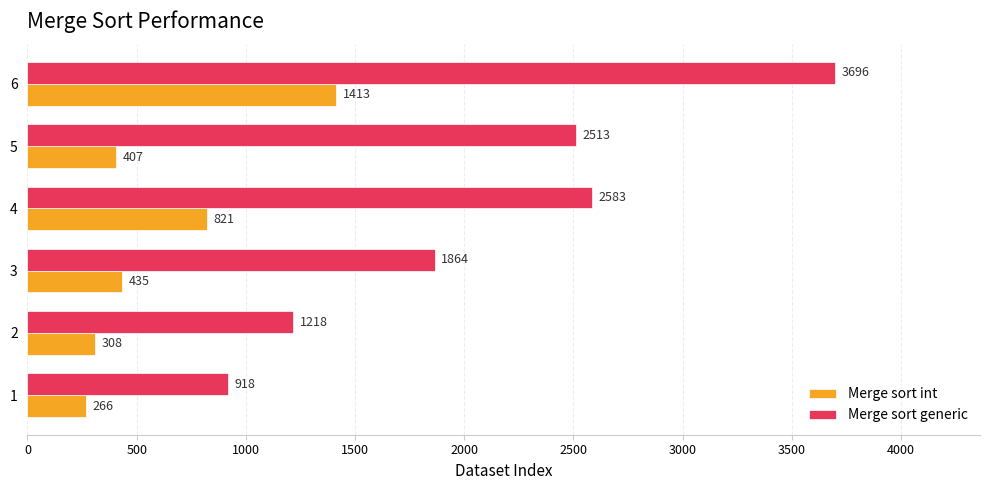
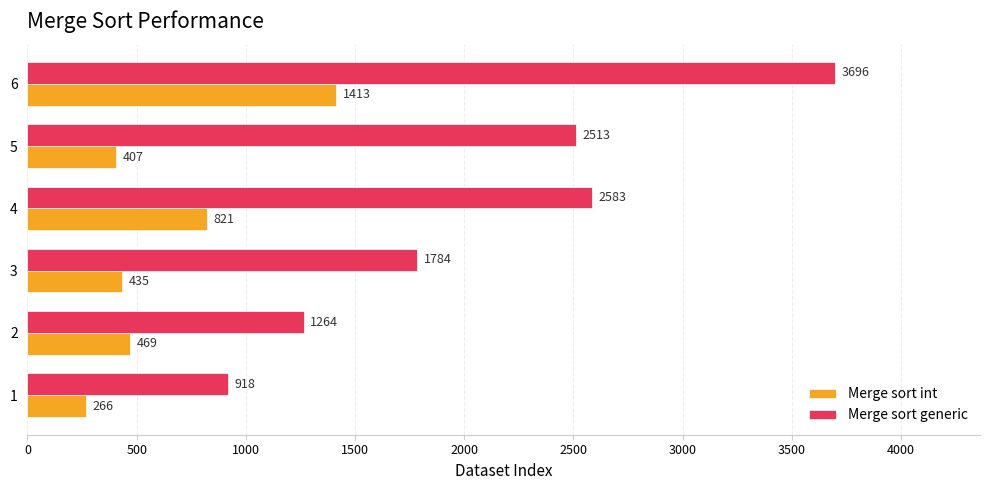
Merge sort generic, 3: 1864 -> 1784
Merge sort generic, 2: 1218 -> 1264
Merge sort int, 2: 308 -> 469
